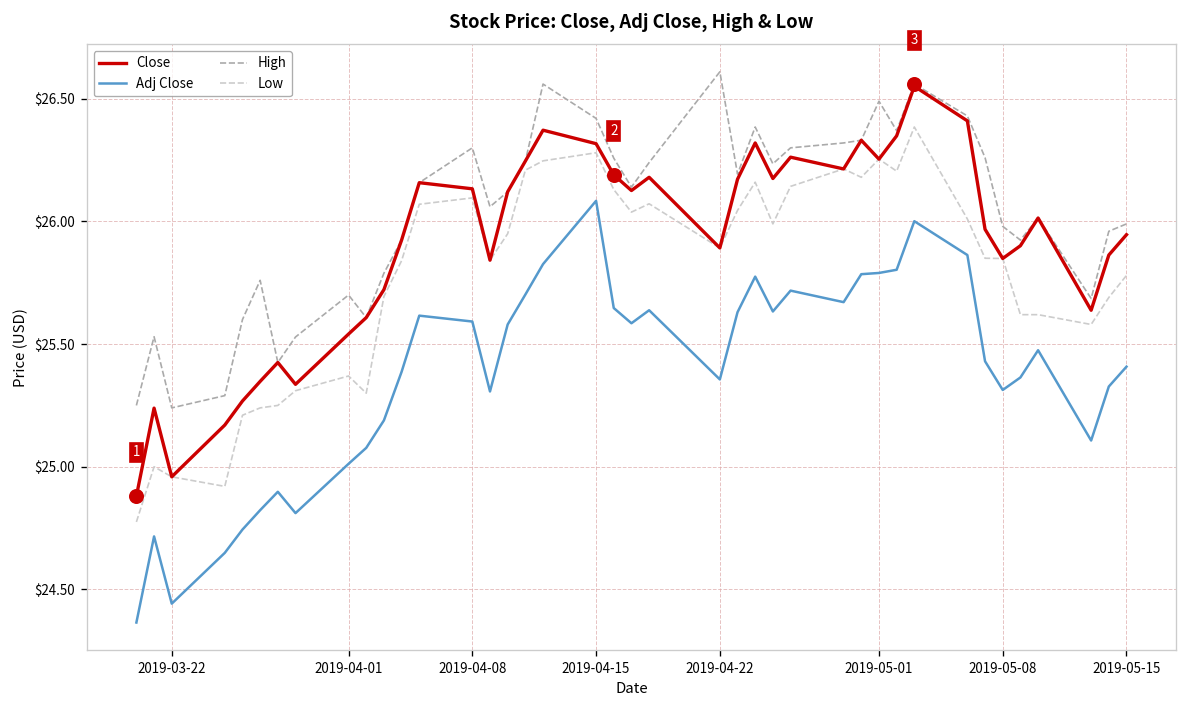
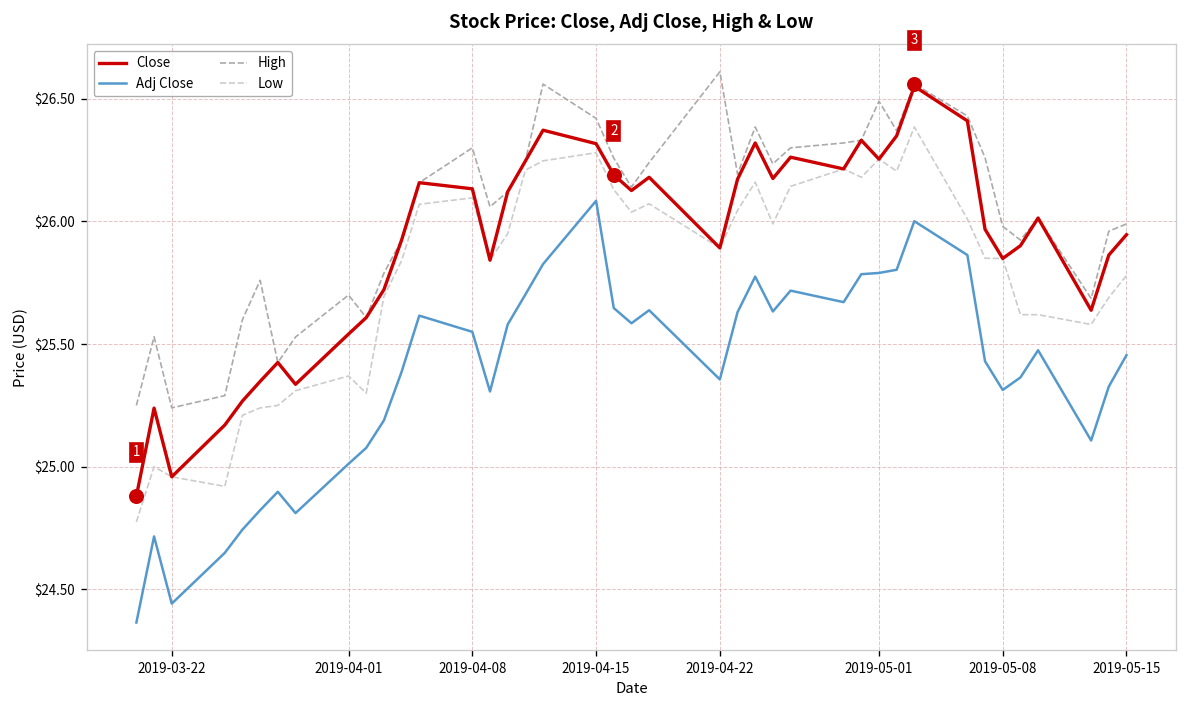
Adj Close, 2019-04-08: $25.59 -> $25.55
Adj Close, 2019-05-15: $25.41 -> $25.46
